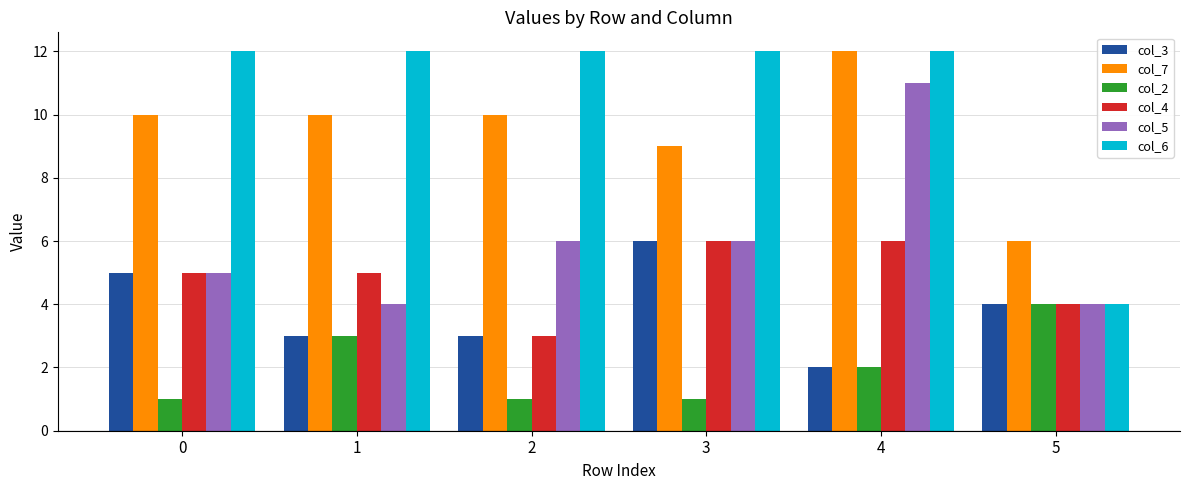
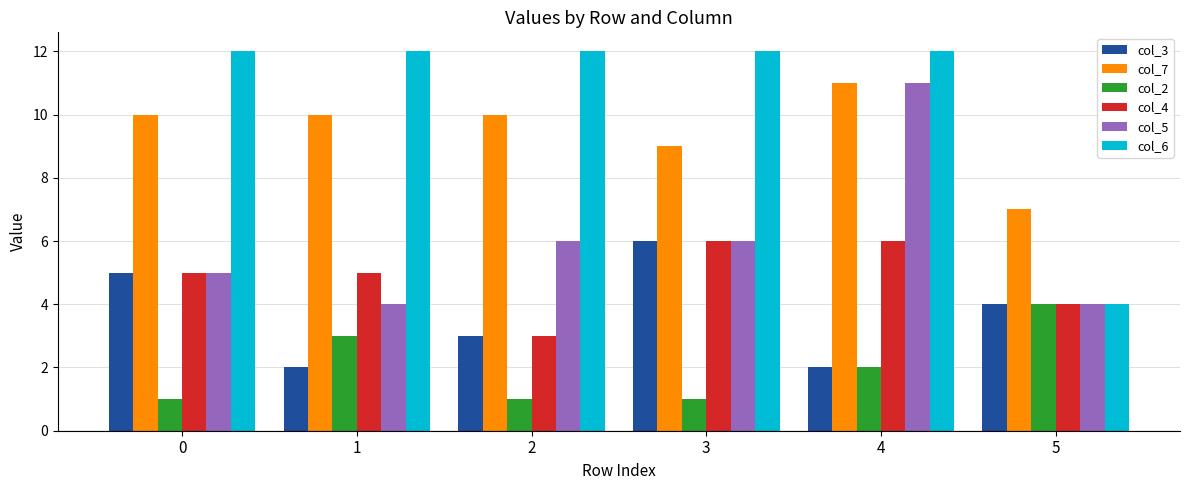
col_3, 1: 3 -> 2
col_7, 4: 12 -> 11
col_7, 5: 6 -> 7
